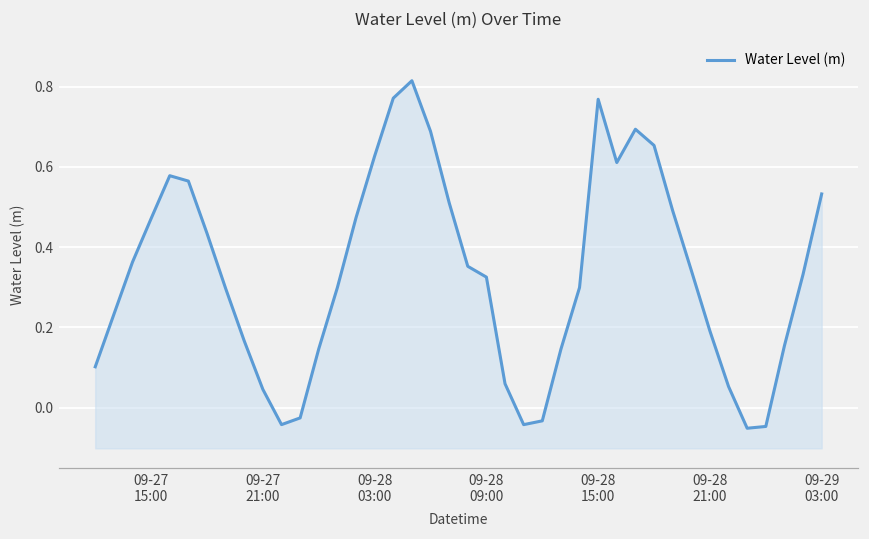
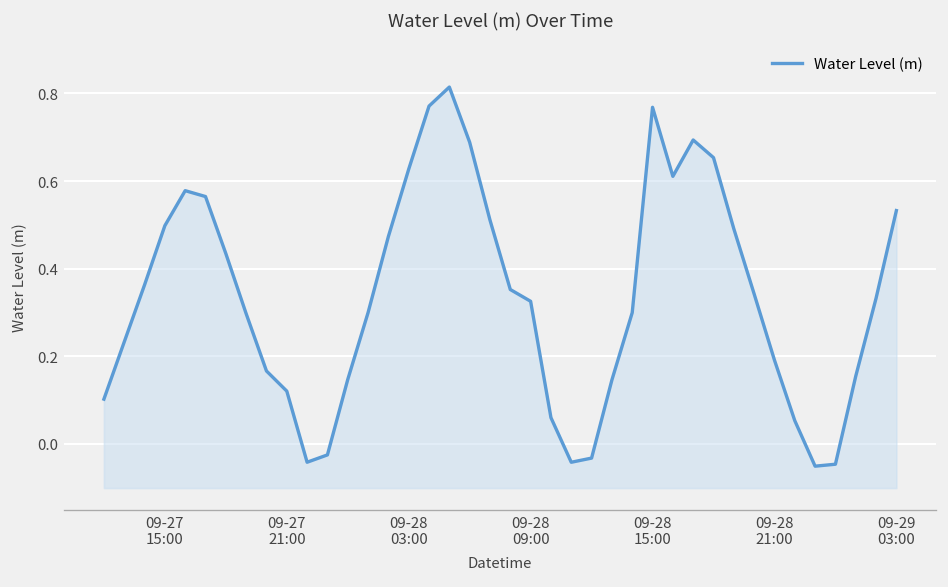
09-27 15:00: 0.47 -> 0.50
09-27 21:00: 0.05 -> 0.12
